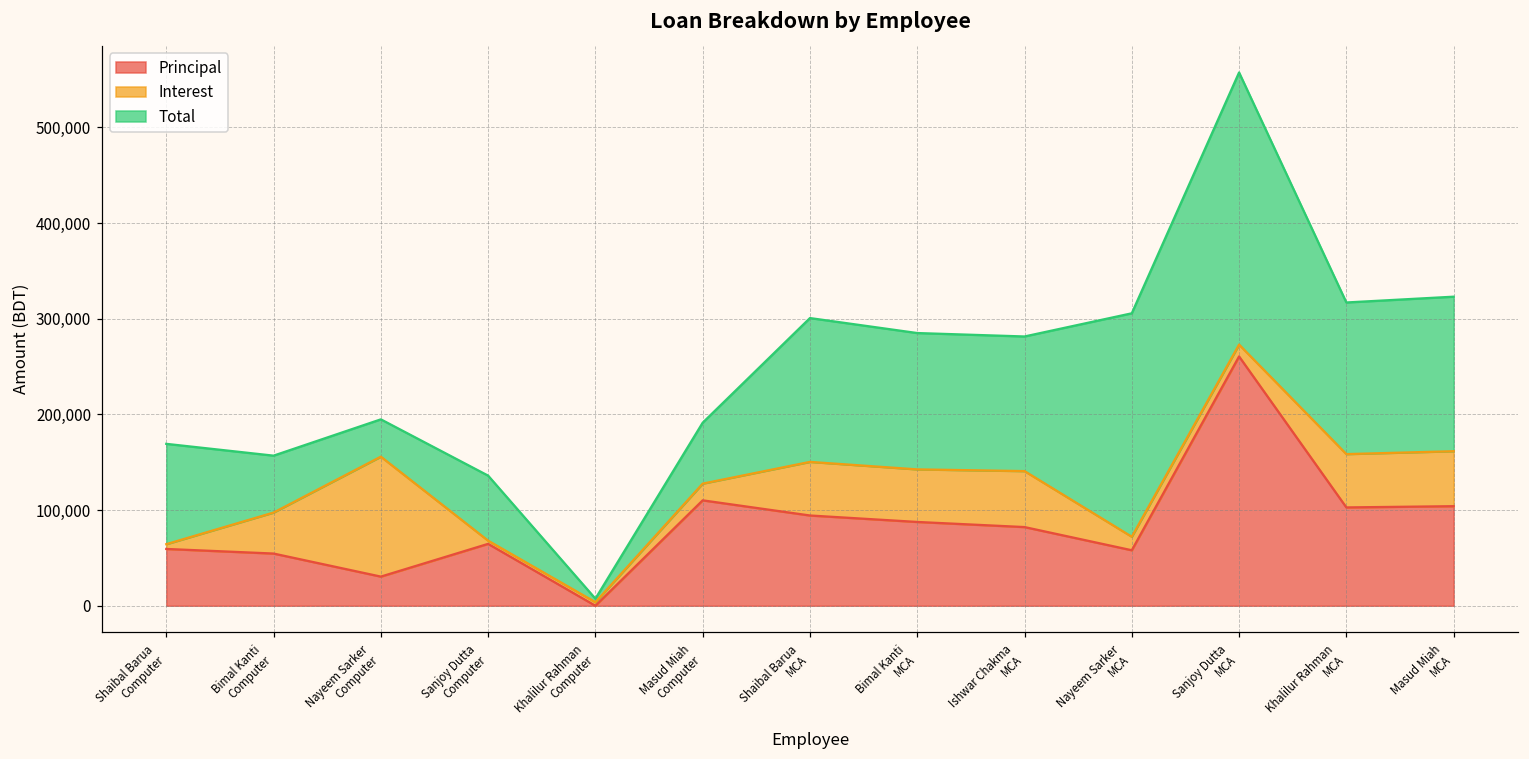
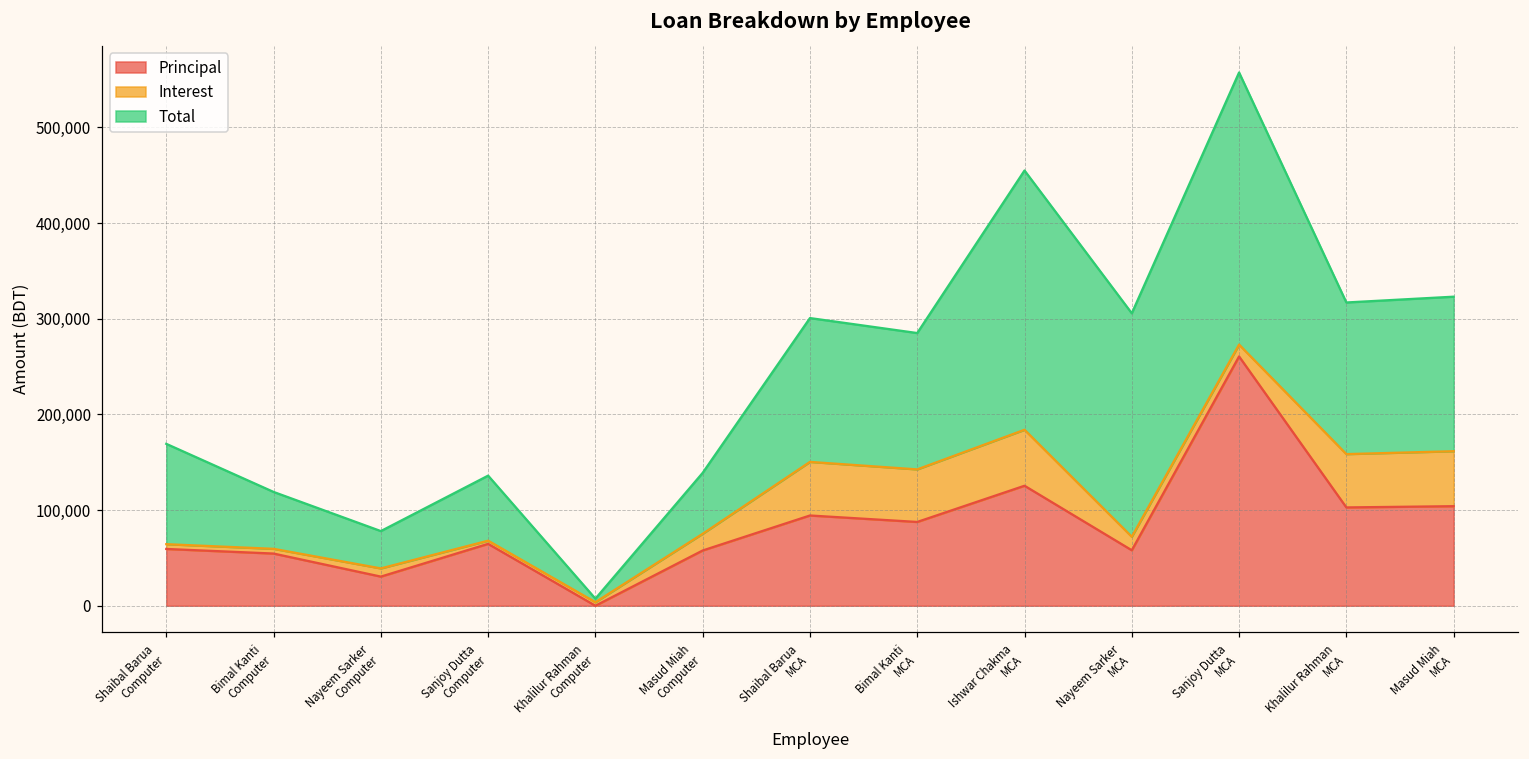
Interest, Bimal Kanti Computer: 40,000 -> 0
Interest, Nayeem Sarker Computer: 130,000 -> 10,000
Principal, Masud Miah Computer: 110,000 -> 60,000
Principal, Ishwar Chakma MCA: 80,000 -> 130,000
Total, Ishwar Chakma MCA: 140,000 -> 270,000
